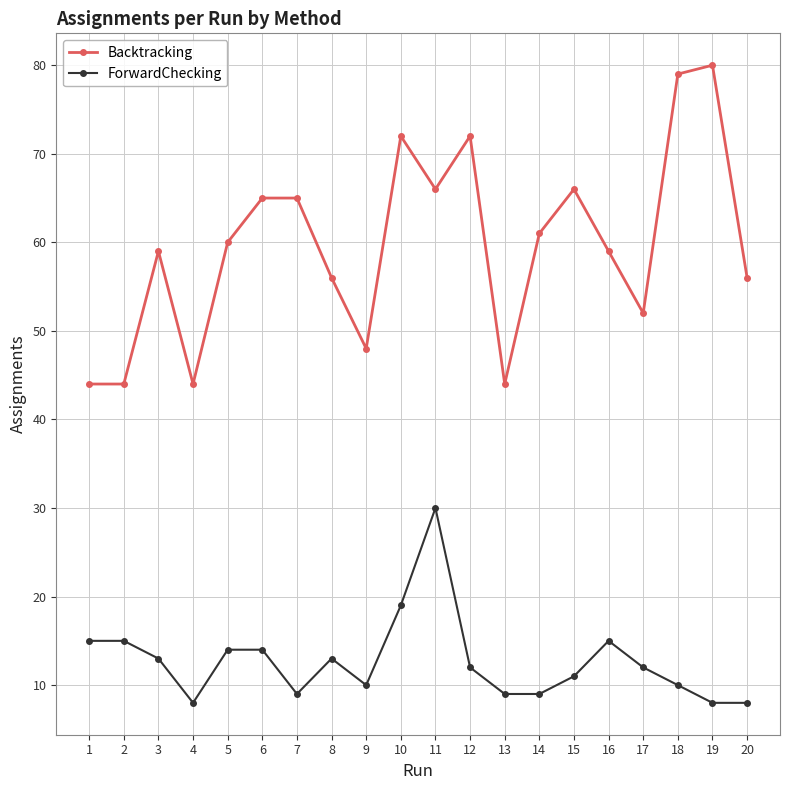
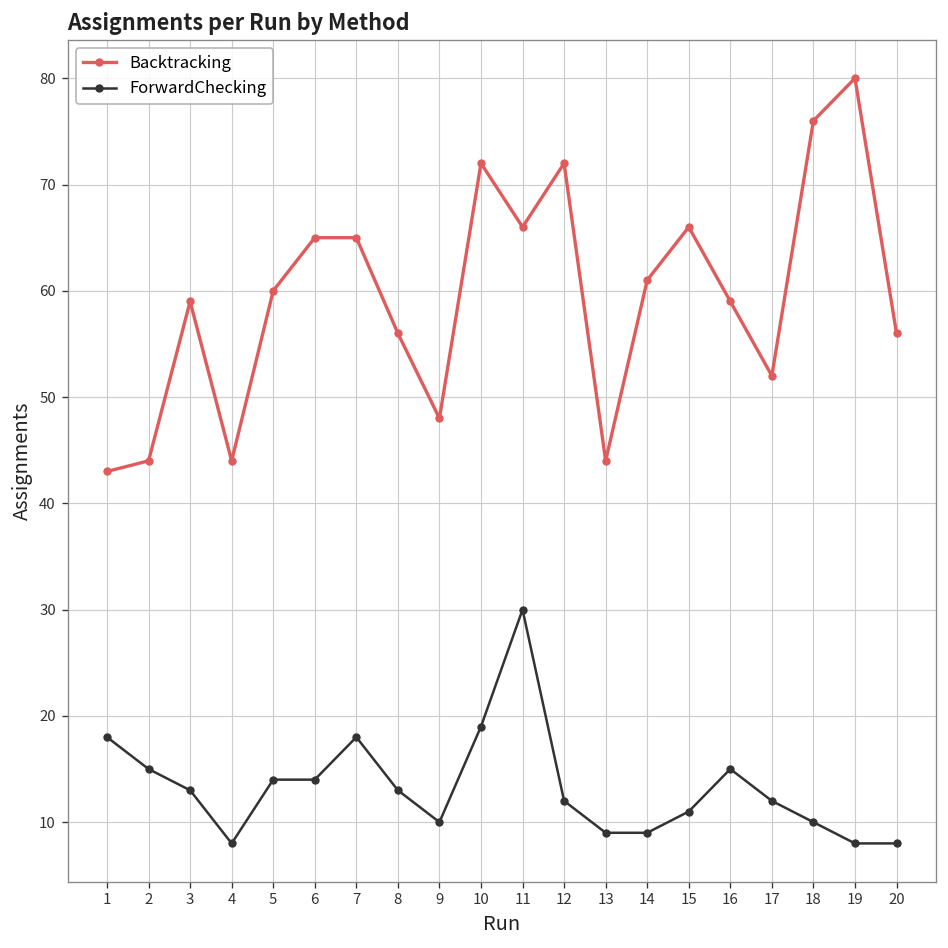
Backtracking, 1: 44 -> 43
ForwardChecking, 1: 15 -> 18
ForwardChecking, 7: 9 -> 18
Backtracking, 18: 79 -> 76
